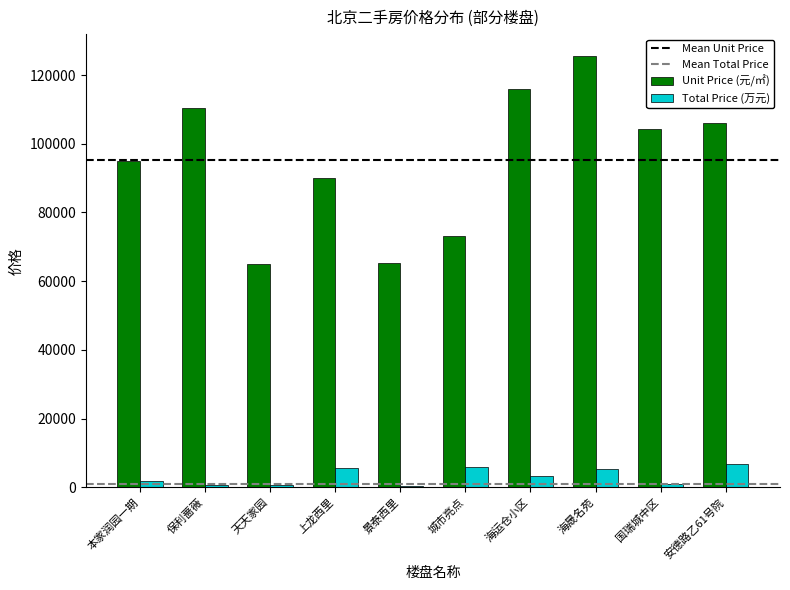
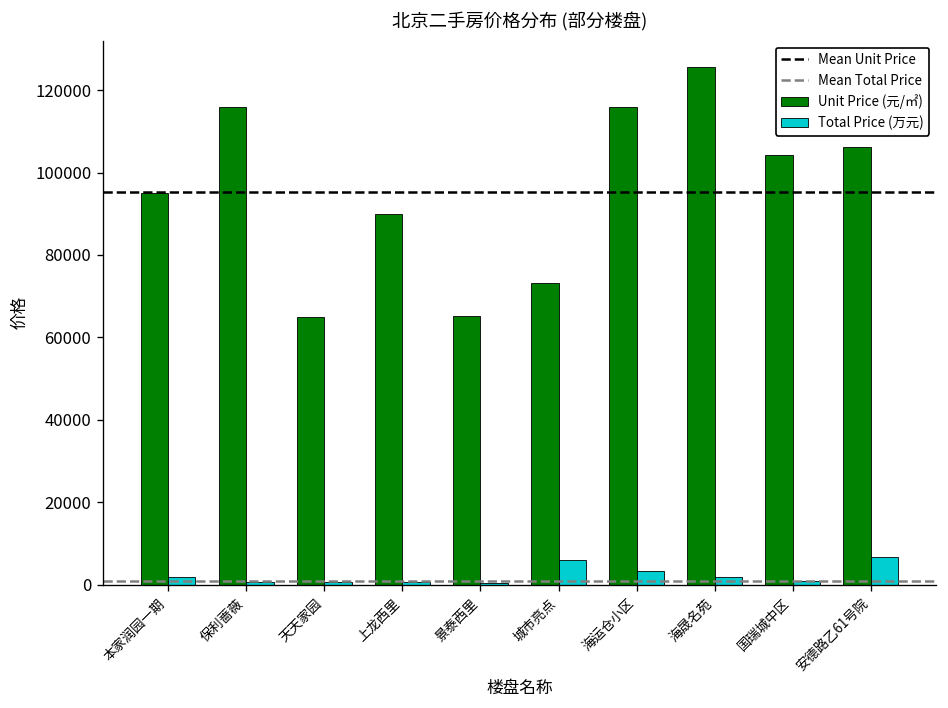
Unit Price (元/㎡), 保利蔷薇: 111000 -> 116000
Total Price (万元), 上龙西里: 5000 -> 1000
Total Price (万元), 海晟名苑: 5000 -> 2000
